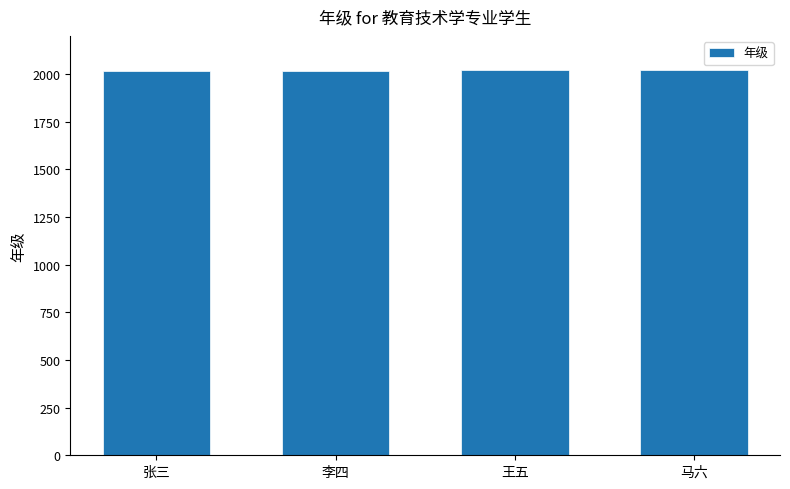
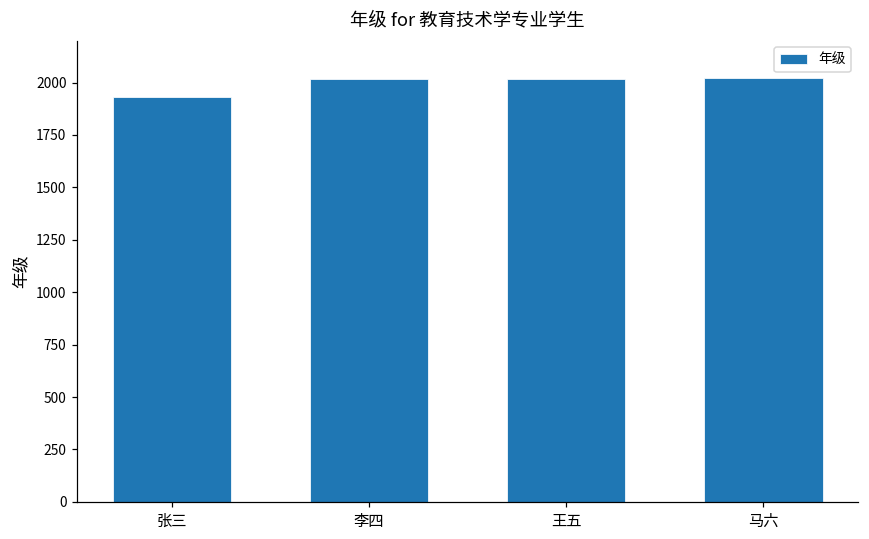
张三: 2020 -> 1930
